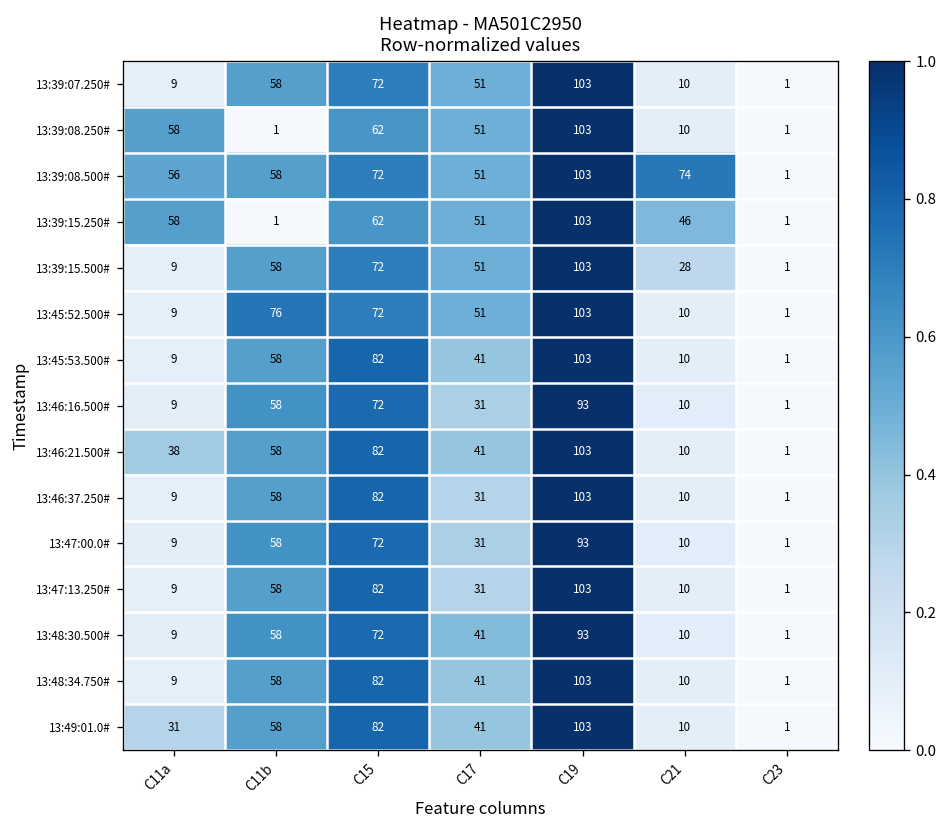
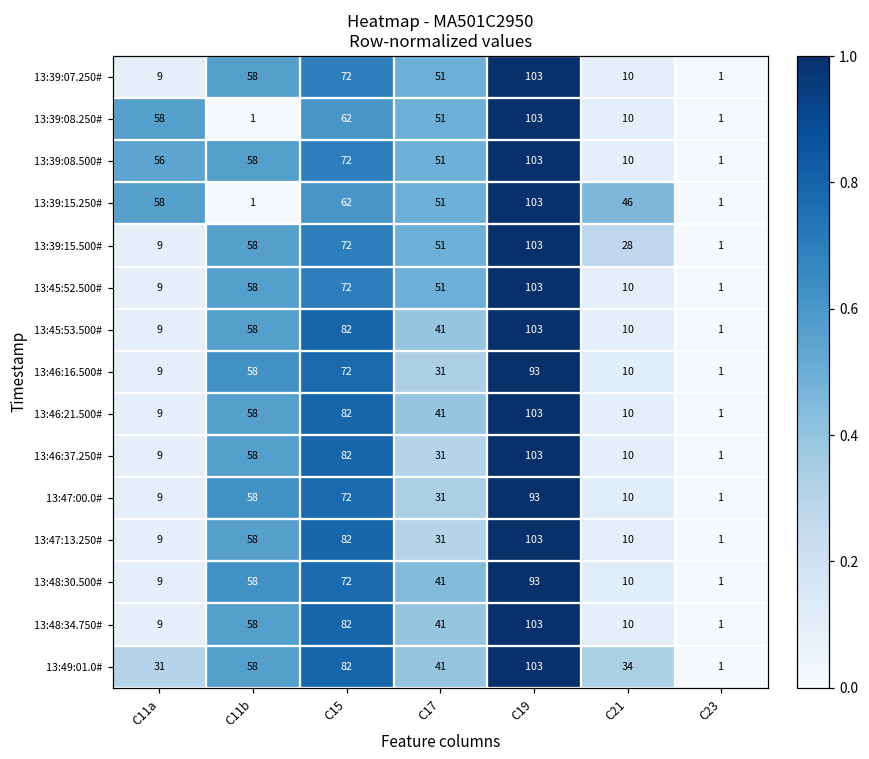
13:39:08.500#, C21: 74 -> 10
13:45:52.500#, C11b: 76 -> 58
13:46:21.500#, C11a: 38 -> 9
13:49:01.0#, C21: 10 -> 34
